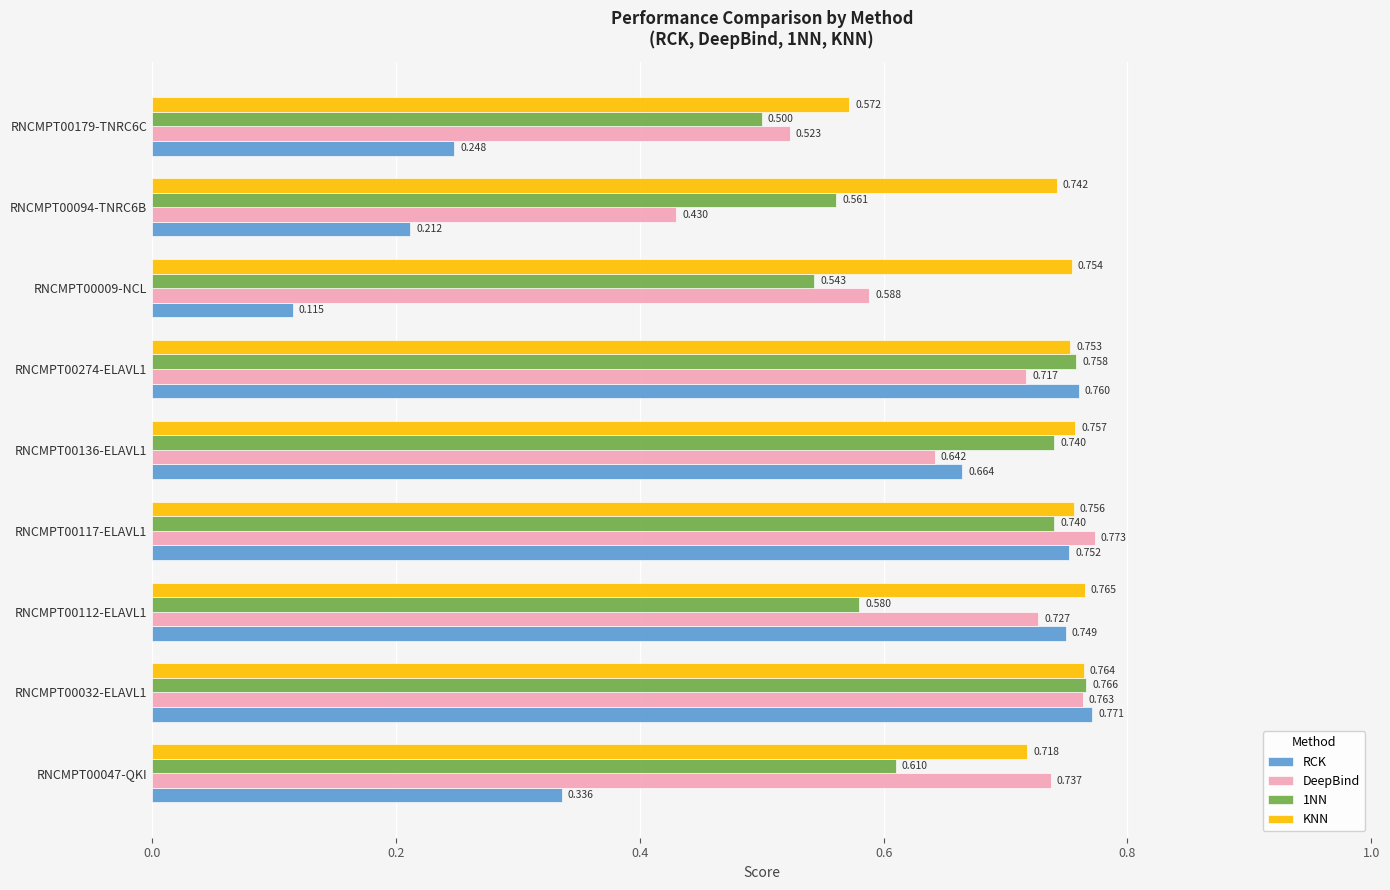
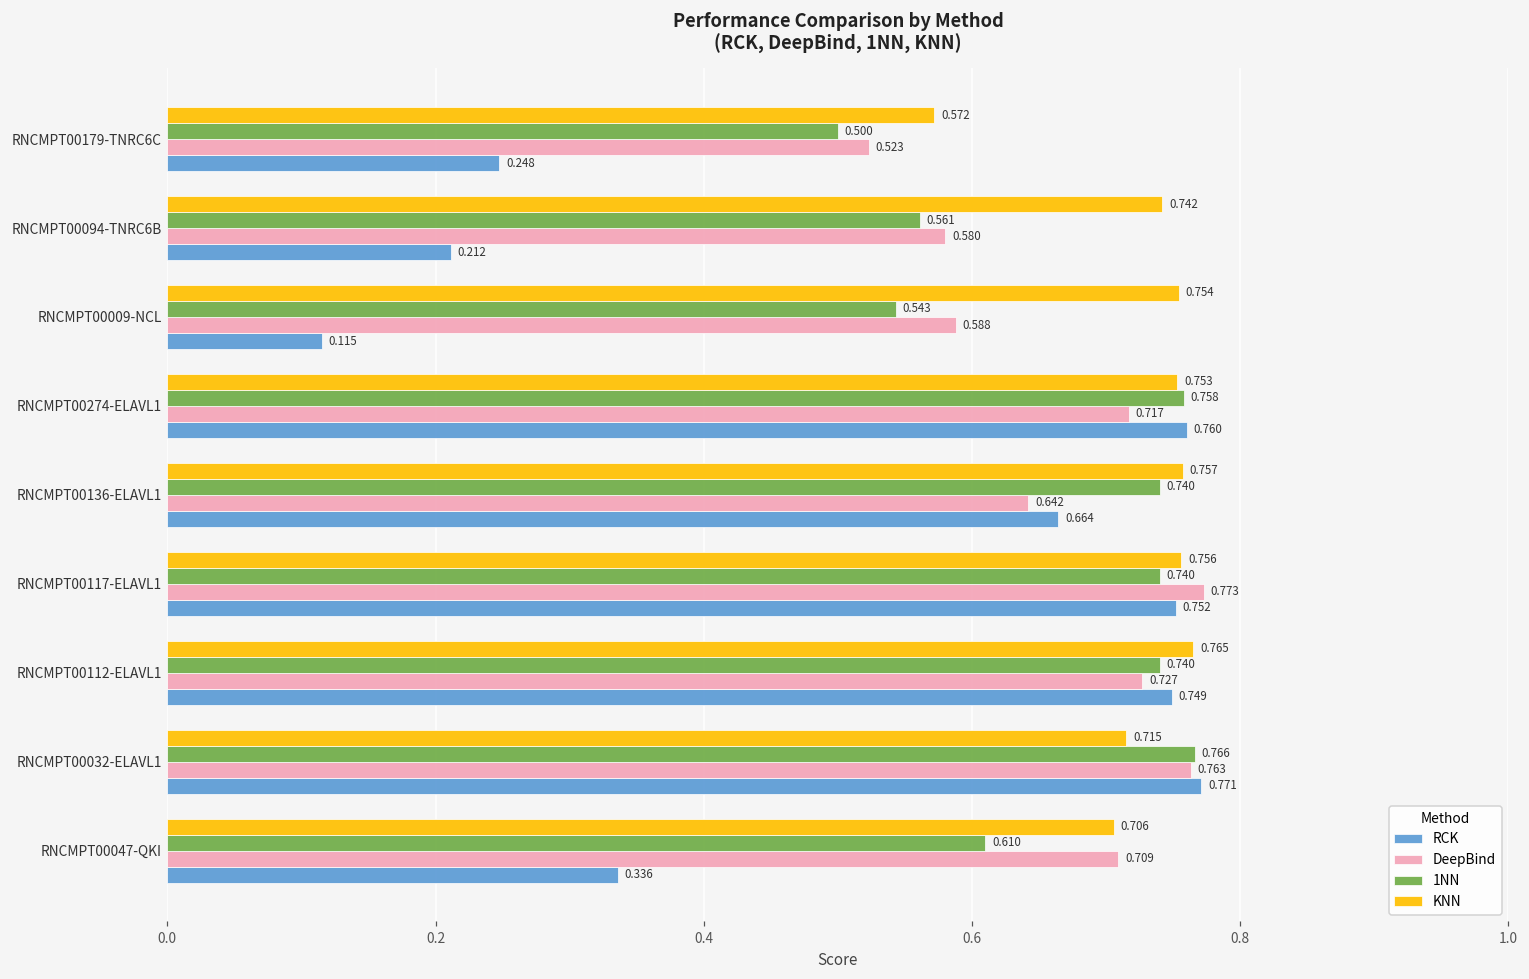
DeepBind, RNCMPT00094-TNRC6B: 0.430 -> 0.580
1NN, RNCMPT00112-ELAVL1: 0.580 -> 0.740
KNN, RNCMPT00032-ELAVL1: 0.764 -> 0.715
KNN, RNCMPT00047-QKI: 0.718 -> 0.706
DeepBind, RNCMPT00047-QKI: 0.737 -> 0.709
